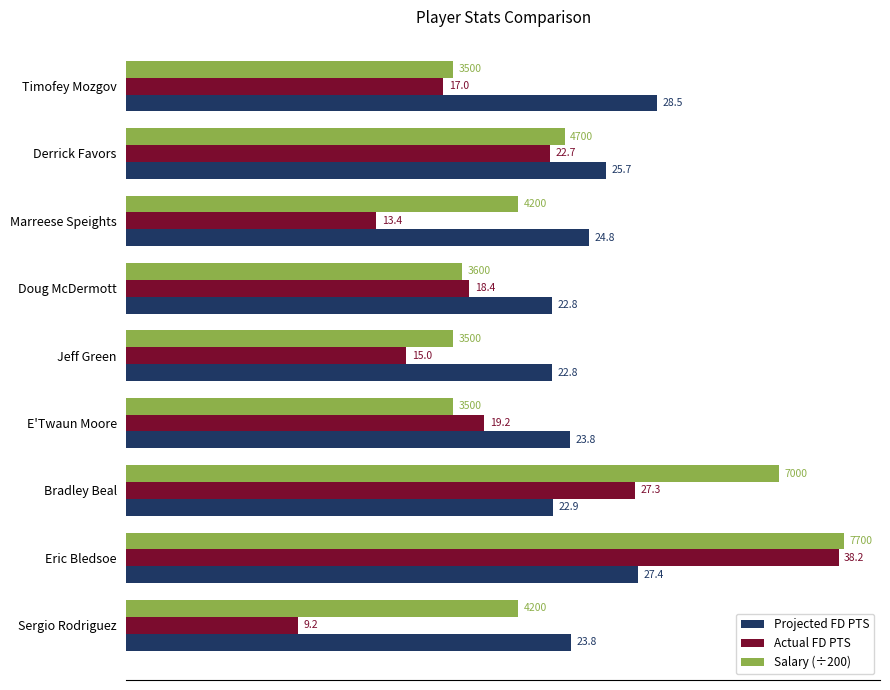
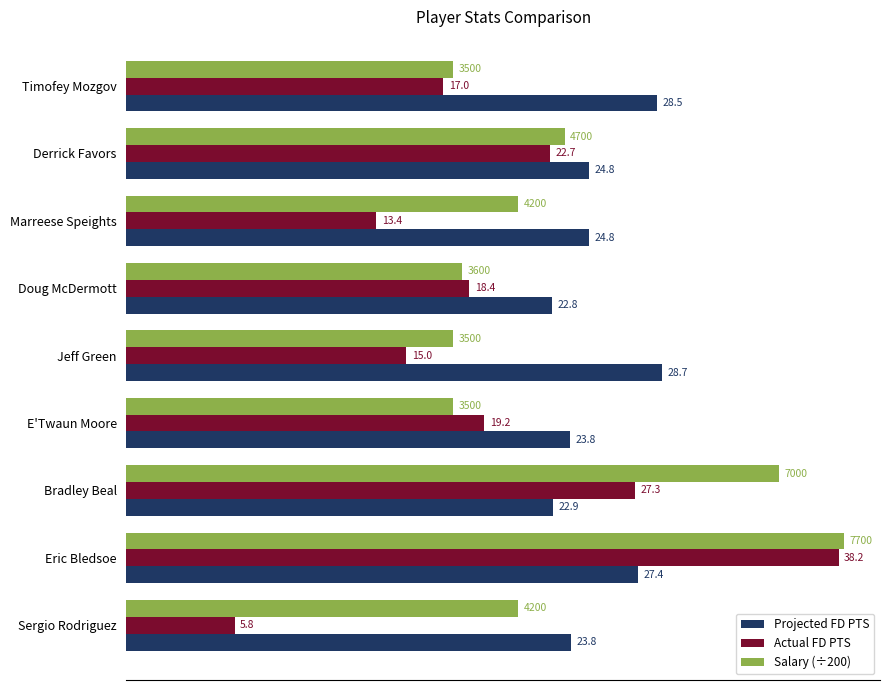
Projected FD PTS, Derrick Favors: 25.7 -> 24.8
Projected FD PTS, Jeff Green: 22.8 -> 28.7
Actual FD PTS, Sergio Rodriguez: 9.2 -> 5.8
